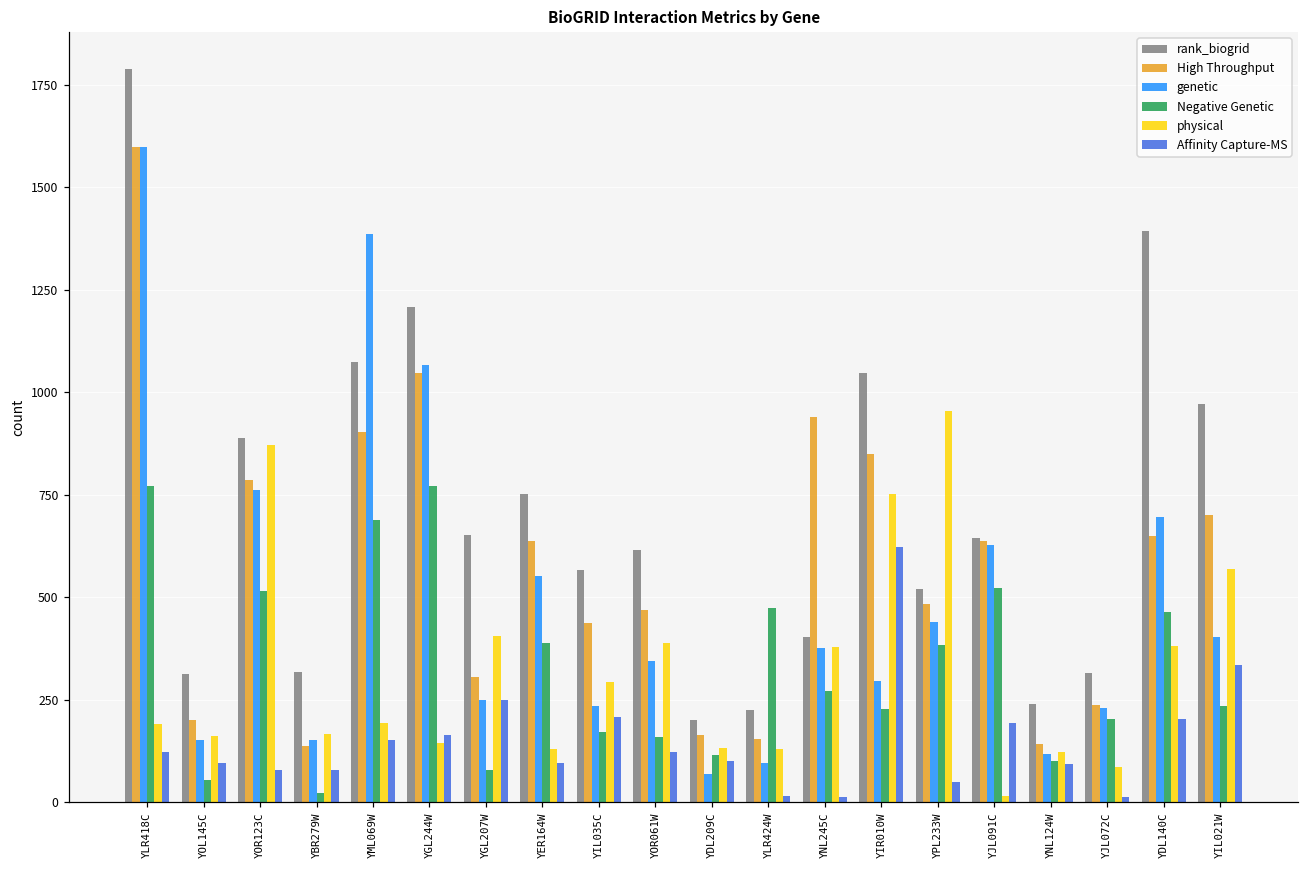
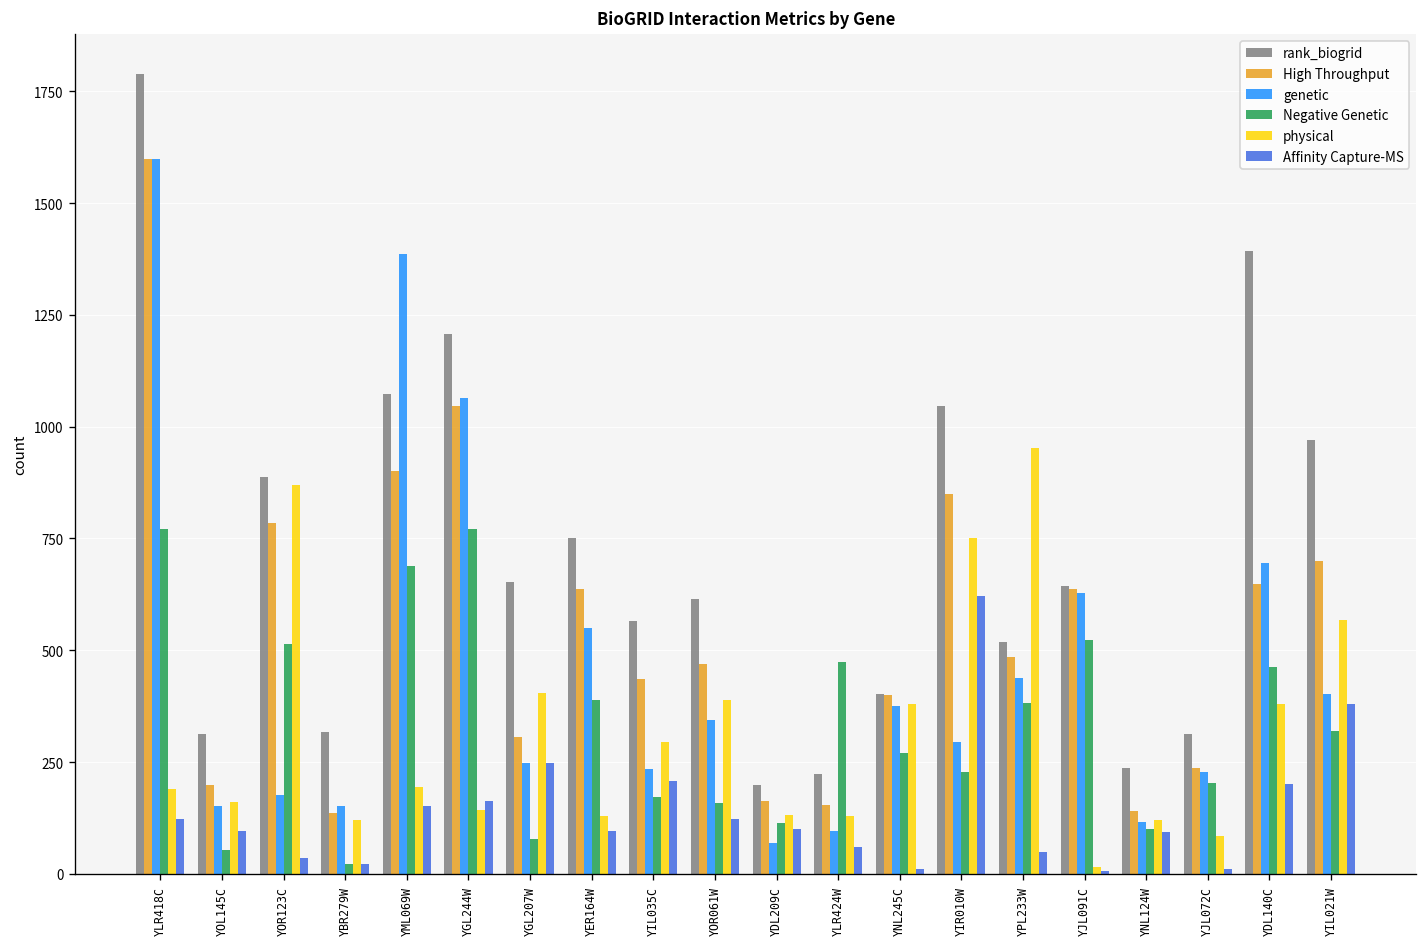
genetic, YOR123C: 760 -> 180
Affinity Capture-MS, YOR123C: 80 -> 40
physical, YBR279W: 170 -> 120
Affinity Capture-MS, YBR279W: 80 -> 20
Affinity Capture-MS, YLR424W: 20 -> 60
High Throughput, YNL245C: 940 -> 400
Affinity Capture-MS, YJL091C: 190 -> 10
Negative Genetic, YIL021W: 230 -> 320
Affinity Capture-MS, YIL021W: 330 -> 380
